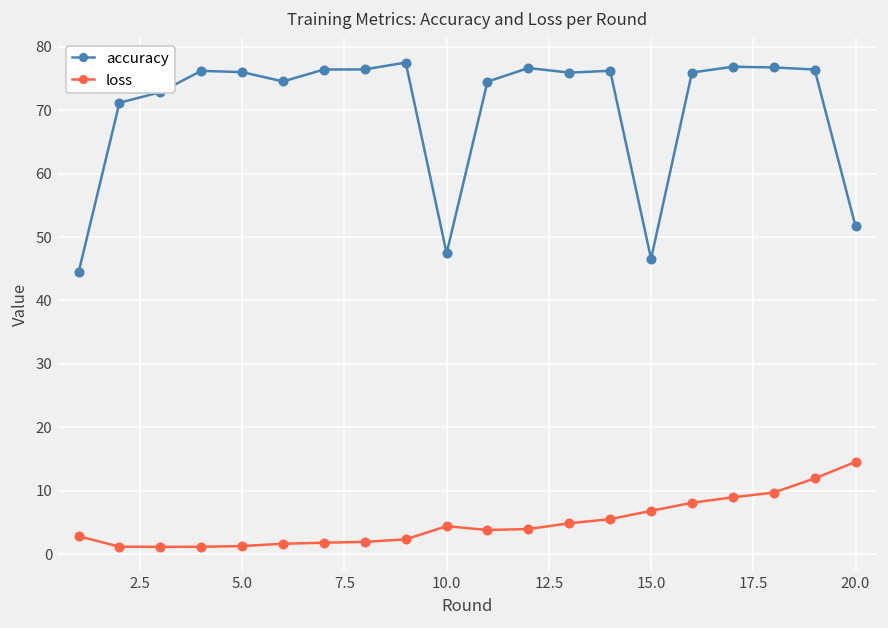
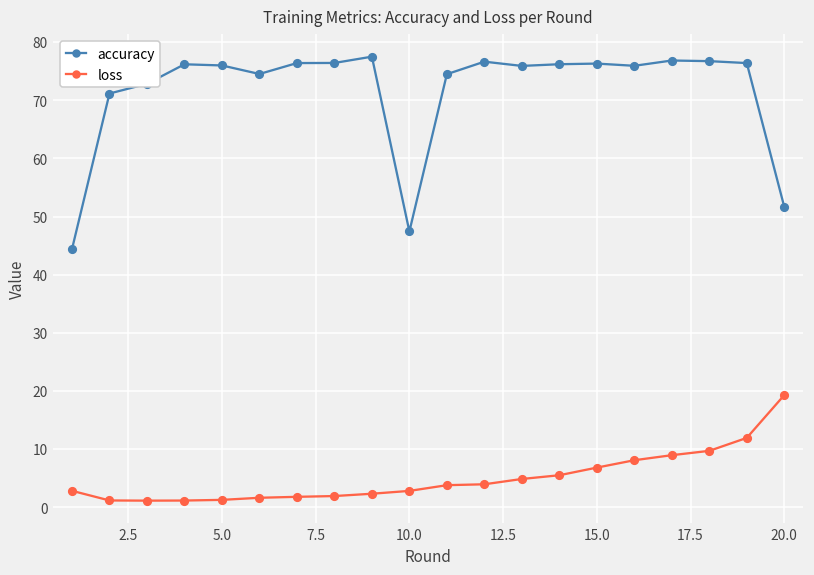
loss, 10.0: 4 -> 3
accuracy, 15.0: 47 -> 76
loss, 20.0: 15 -> 19
